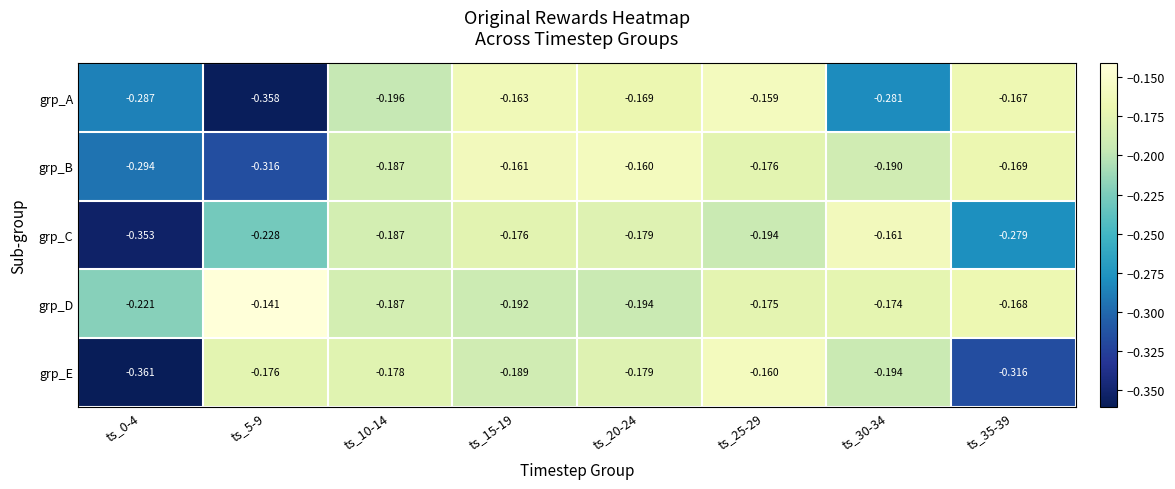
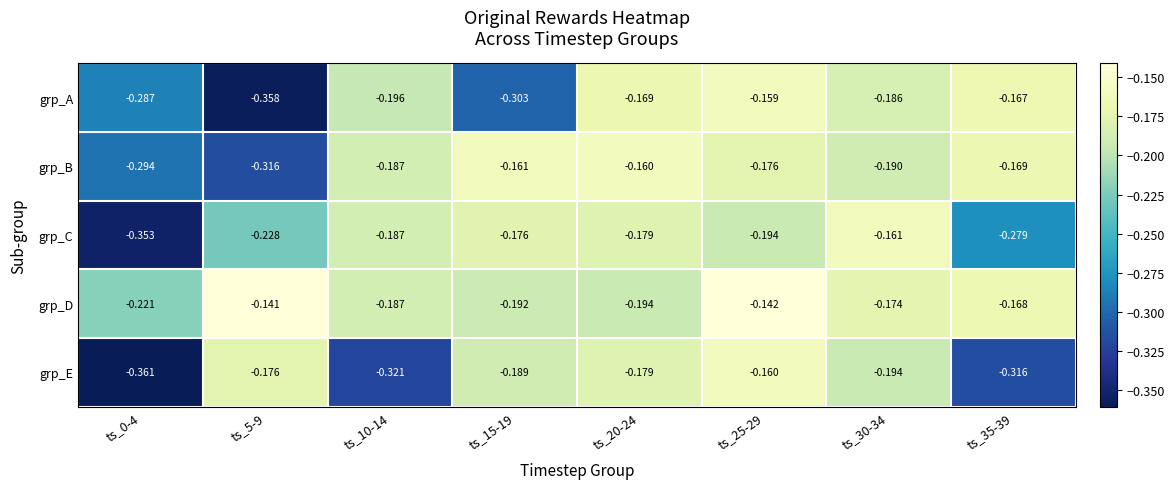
grp_A, ts_15-19: -0.163 -> -0.303
grp_A, ts_30-34: -0.281 -> -0.186
grp_D, ts_25-29: -0.175 -> -0.142
grp_E, ts_10-14: -0.178 -> -0.321
